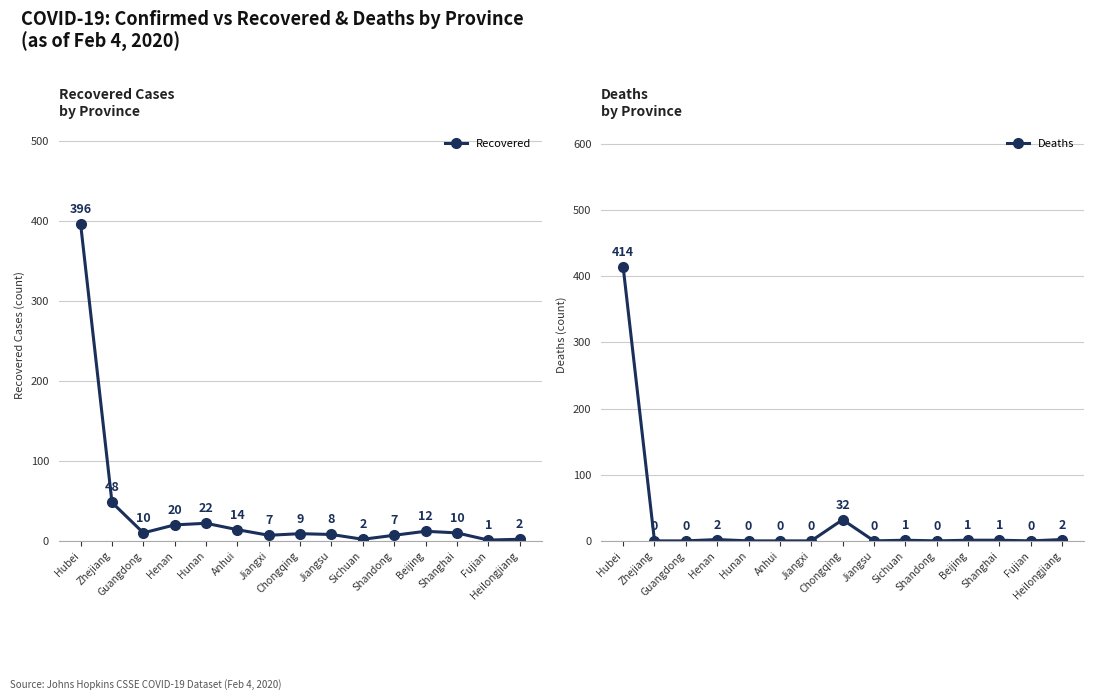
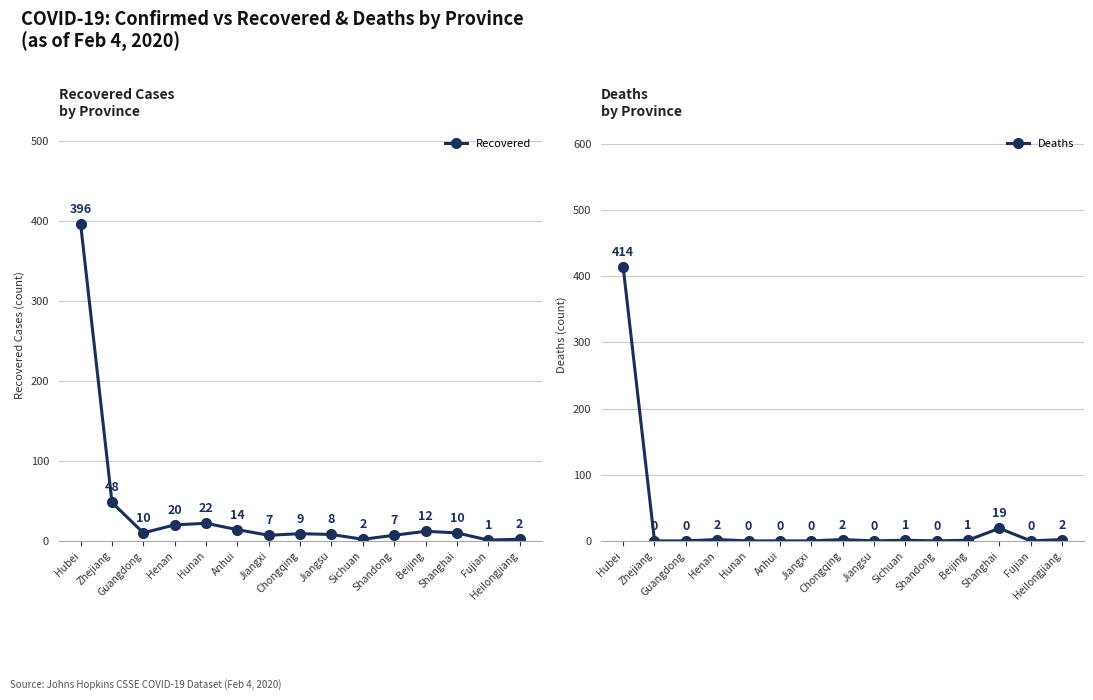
Deaths by Province, Chongqing: 32 -> 2
Deaths by Province, Shanghai: 1 -> 19
